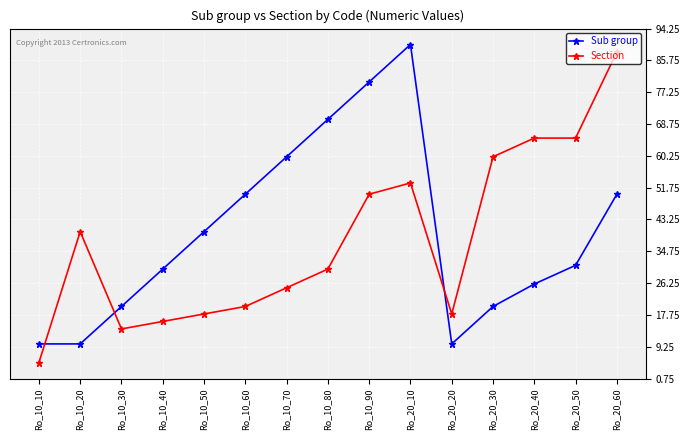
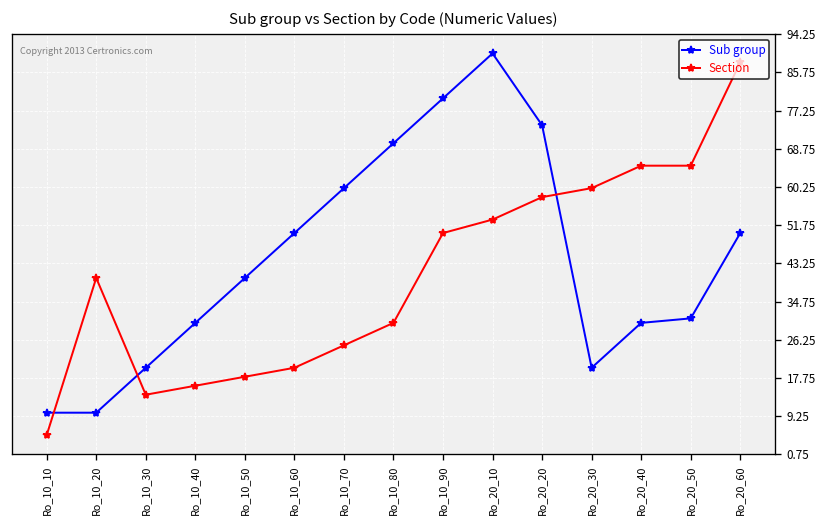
Sub group, Ro_20_20: 10 -> 74
Section, Ro_20_20: 18 -> 58
Sub group, Ro_20_40: 26 -> 30
